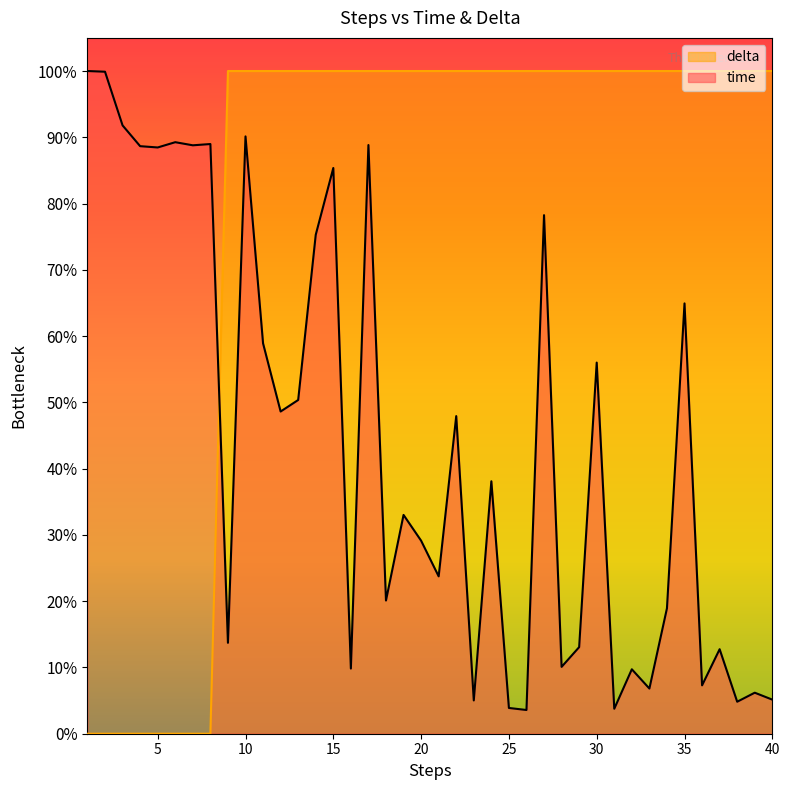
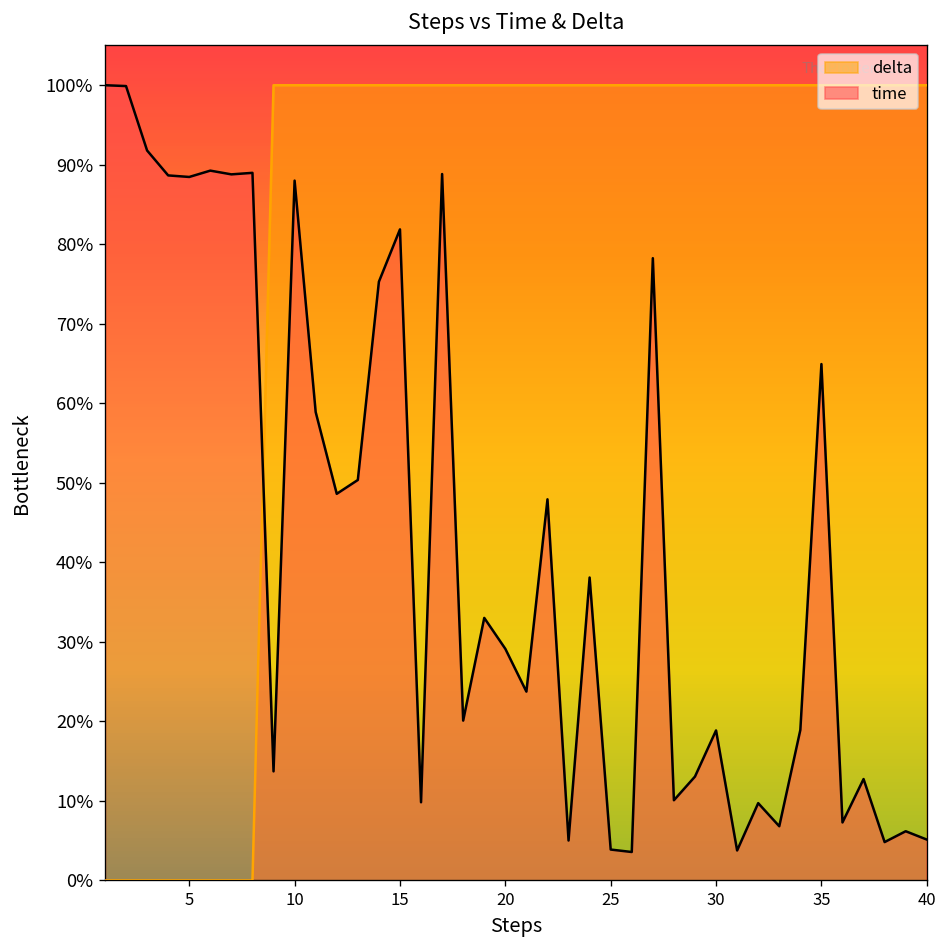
time, 10: 90% -> 88%
time, 15: 85% -> 82%
time, 30: 56% -> 19%
